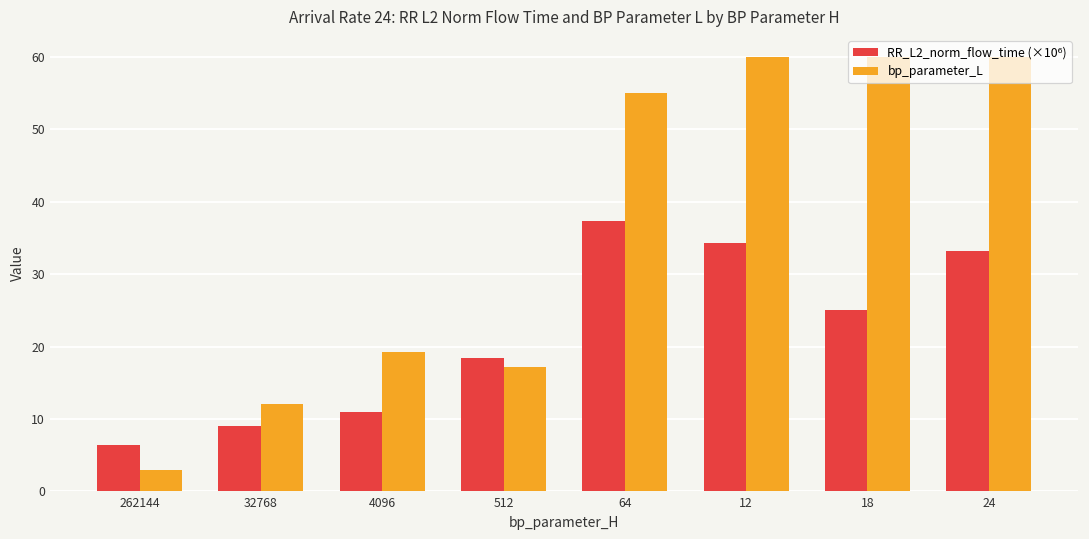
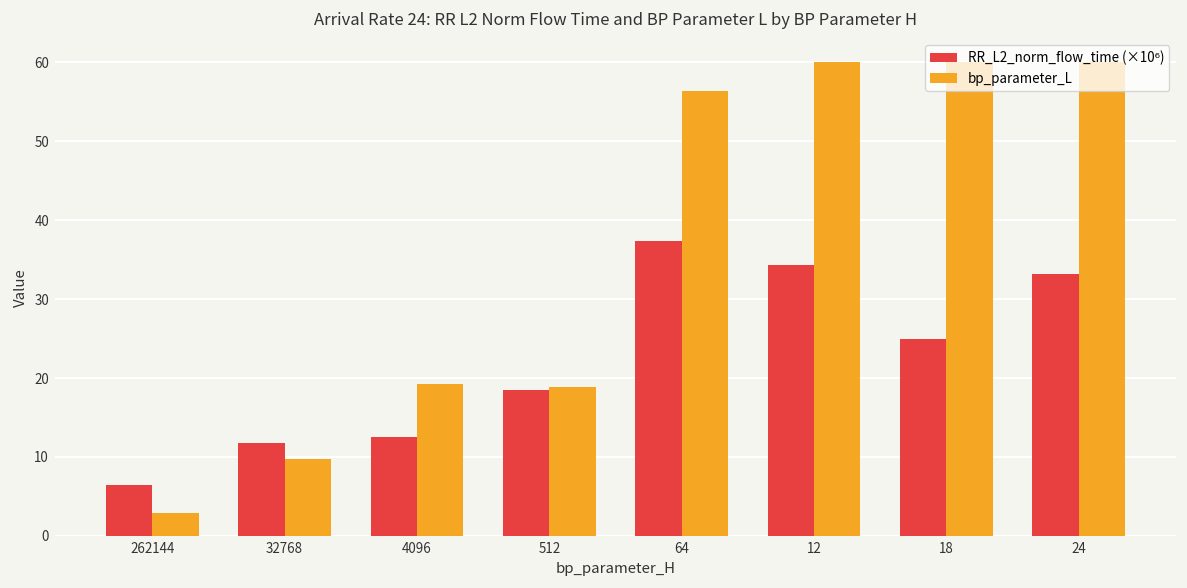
RR_L2_norm_flow_time (×10⁶), 32768: 9 -> 12
bp_parameter_L, 32768: 12 -> 10
RR_L2_norm_flow_time (×10⁶), 4096: 11 -> 13
bp_parameter_L, 512: 17 -> 19
bp_parameter_L, 64: 55 -> 56
